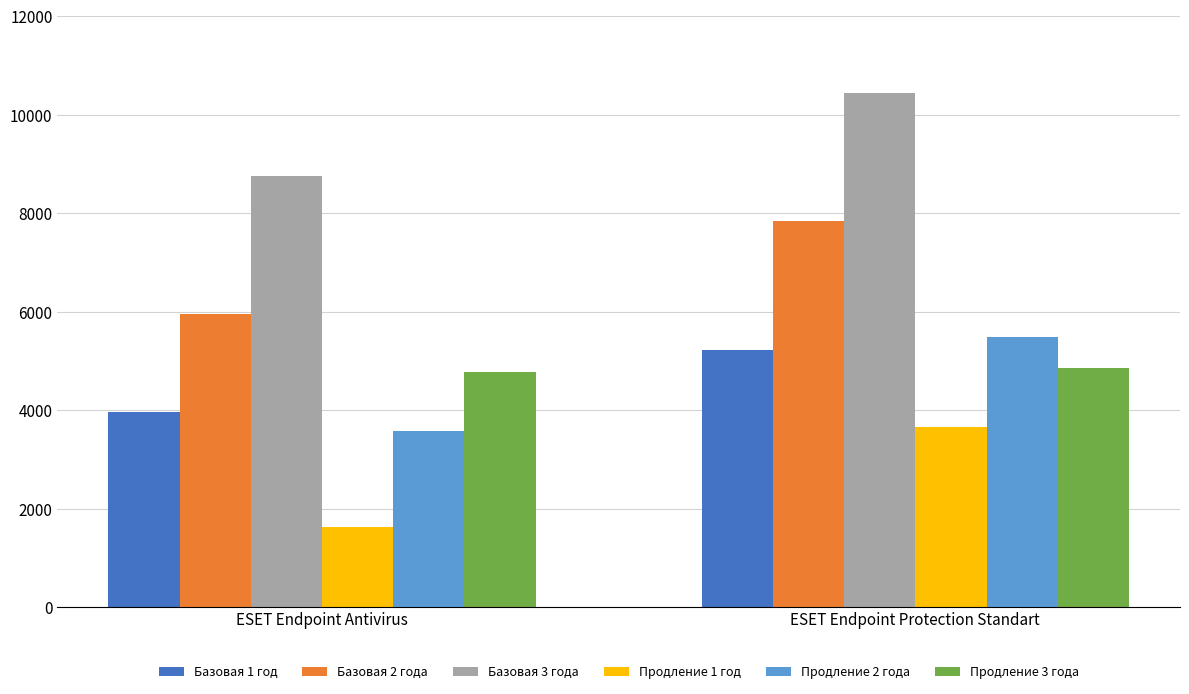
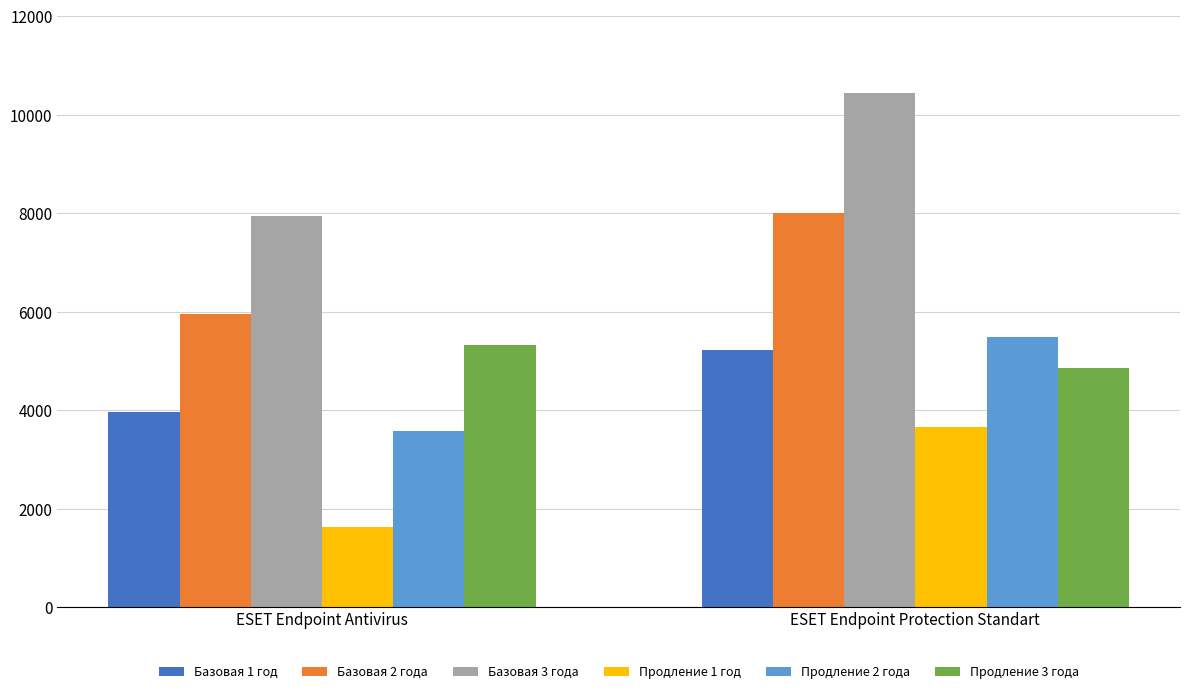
Базовая 3 года, ESET Endpoint Antivirus: 8800 -> 8000
Продление 3 года, ESET Endpoint Antivirus: 4800 -> 5300
Базовая 2 года, ESET Endpoint Protection Standart: 7800 -> 8000
